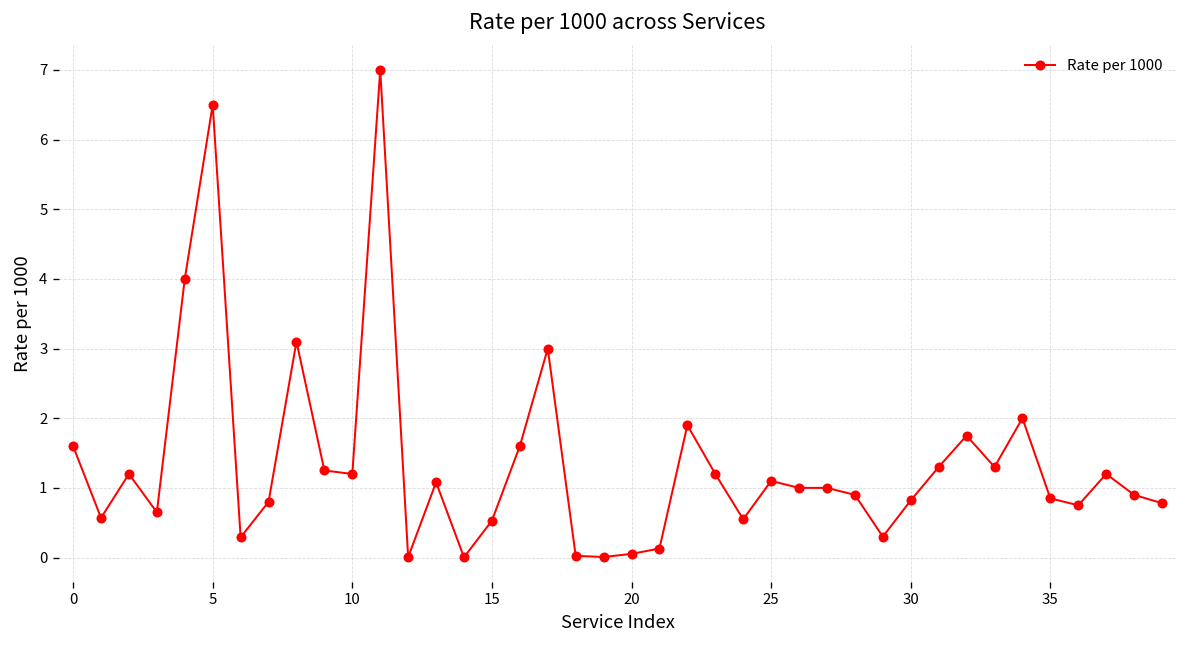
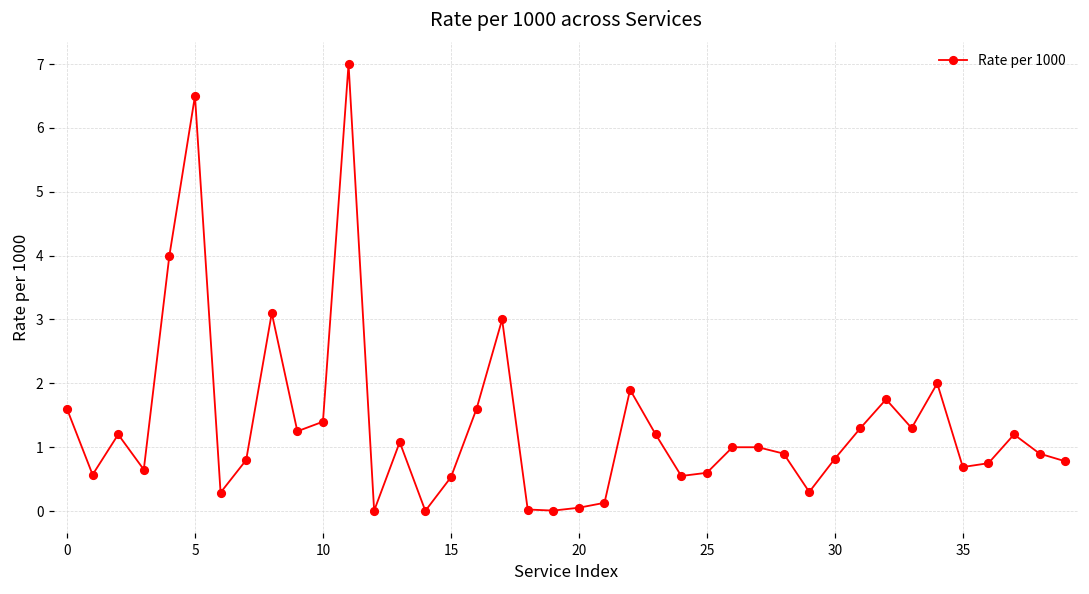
10: 1.2 -> 1.4
25: 1.1 -> 0.6
35: 0.9 -> 0.7
